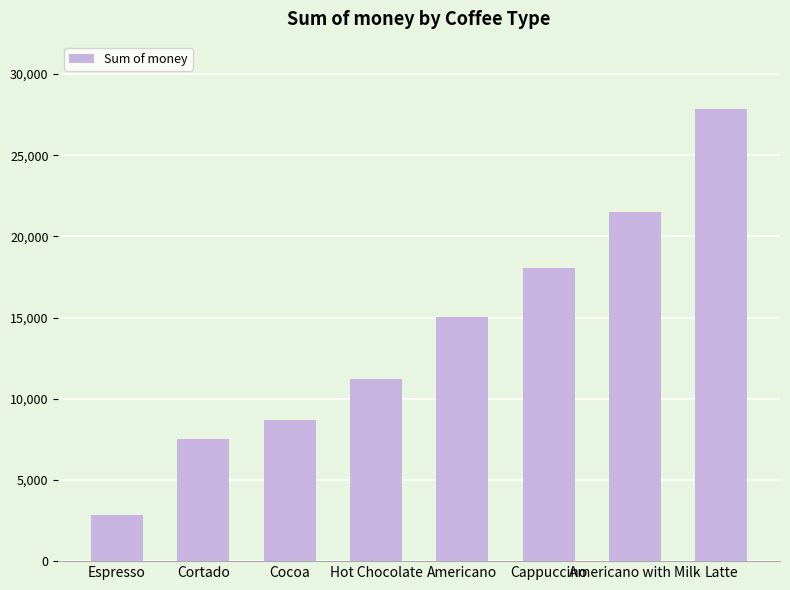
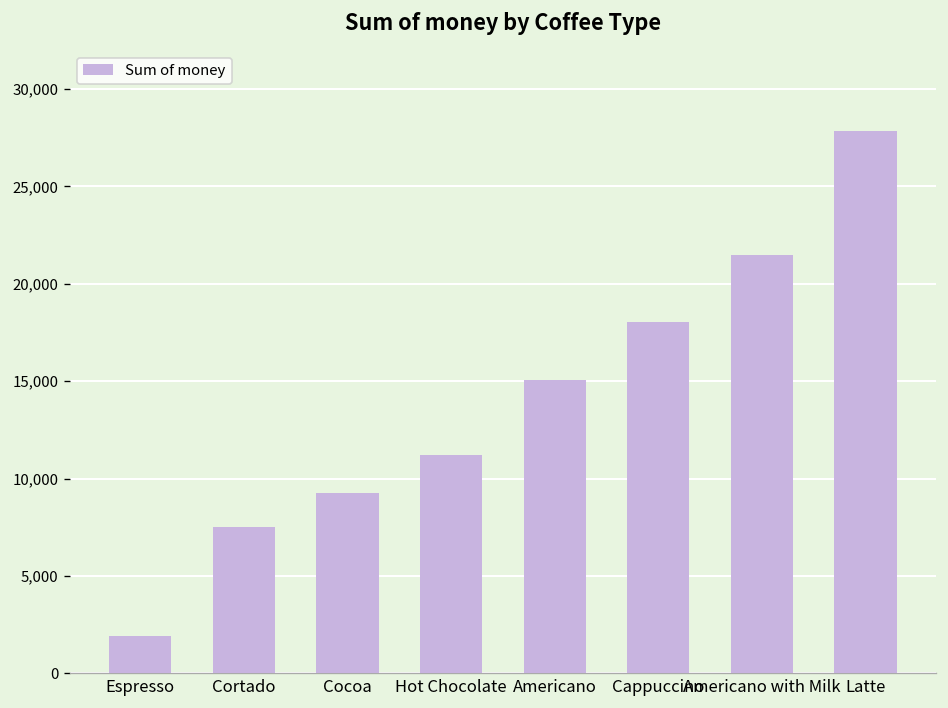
Espresso: 2,800 -> 1,900
Cocoa: 8,700 -> 9,200
